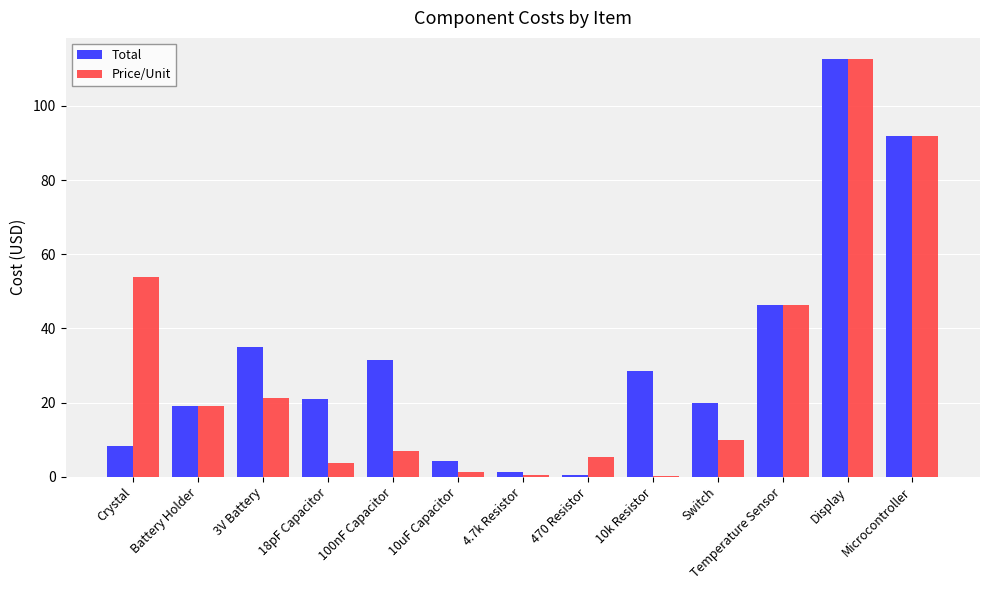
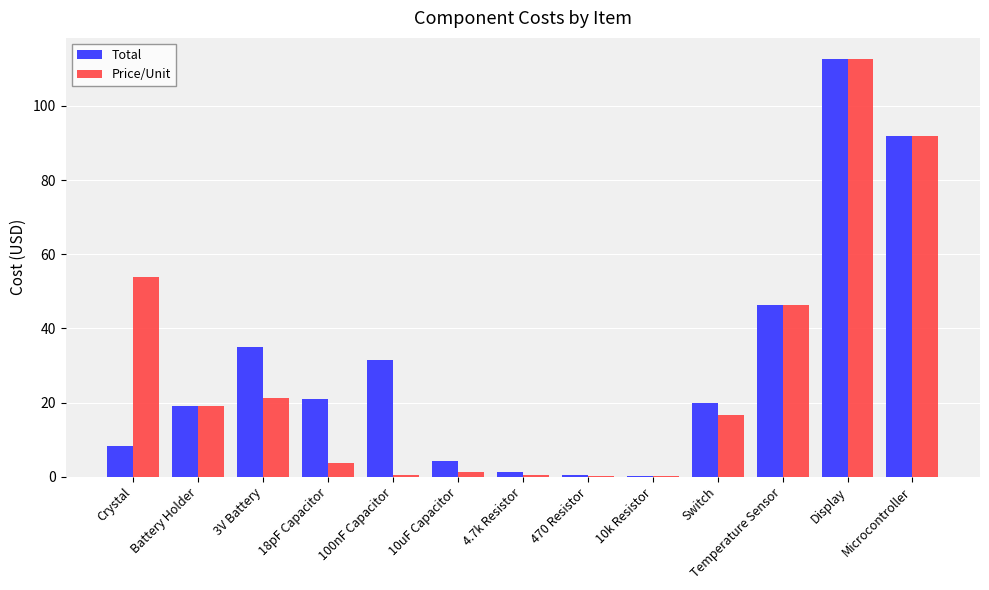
Price/Unit, 100nF Capacitor: 7 -> 1
Price/Unit, 470 Resistor: 5 -> 0
Total, 10k Resistor: 28 -> 0
Price/Unit, Switch: 10 -> 17
